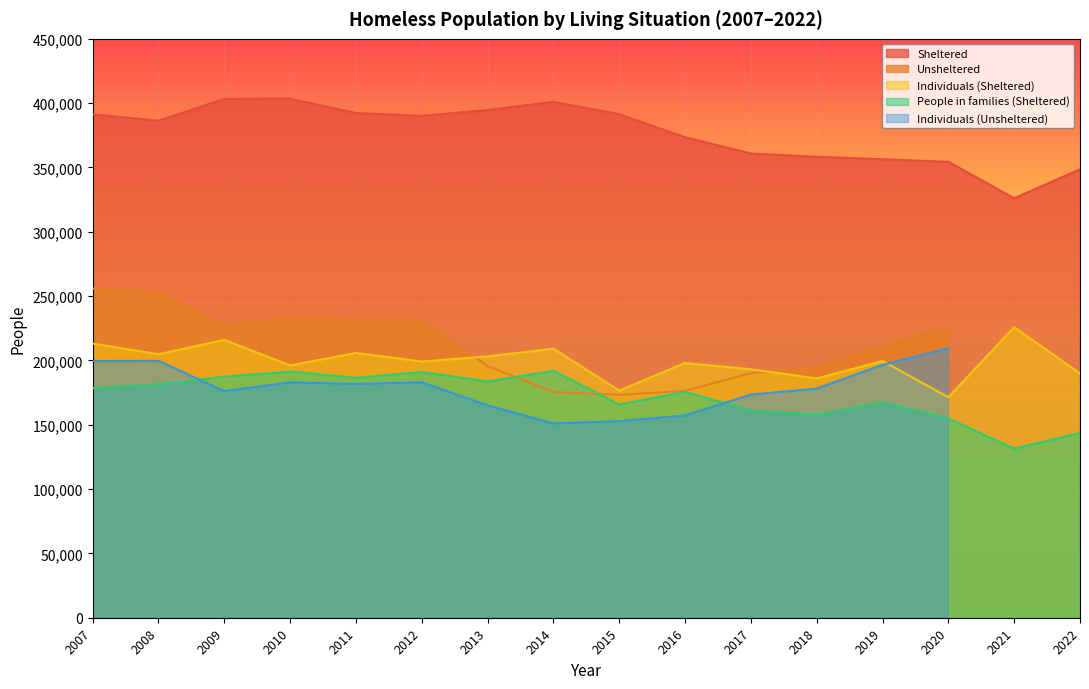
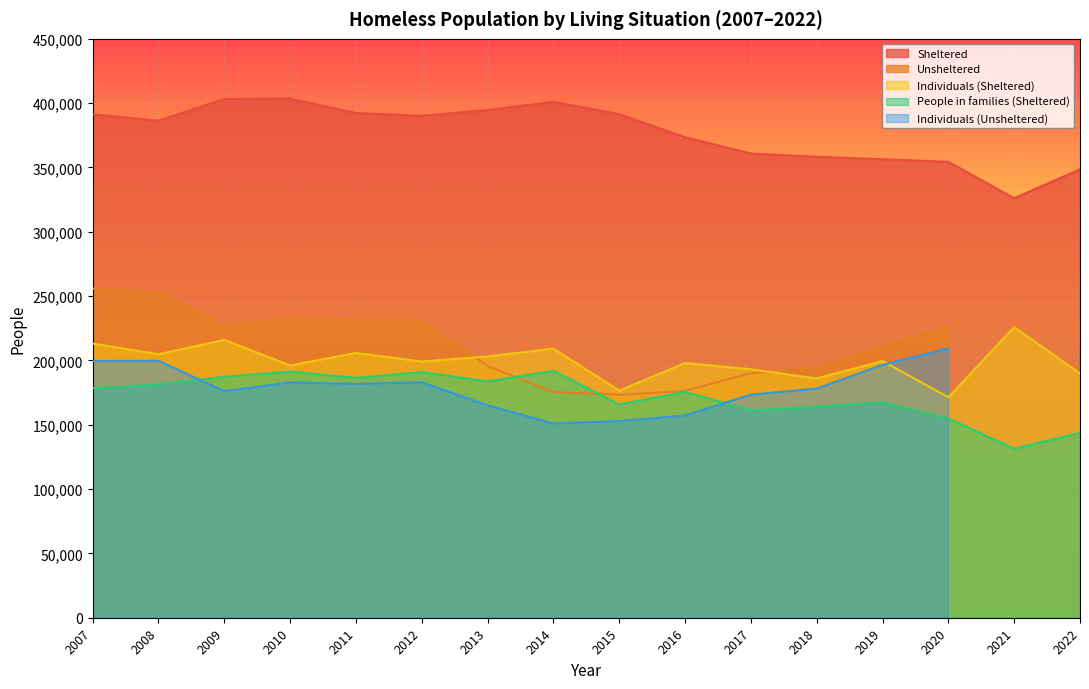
People in families (Sheltered), 2018: 158,000 -> 164,000
